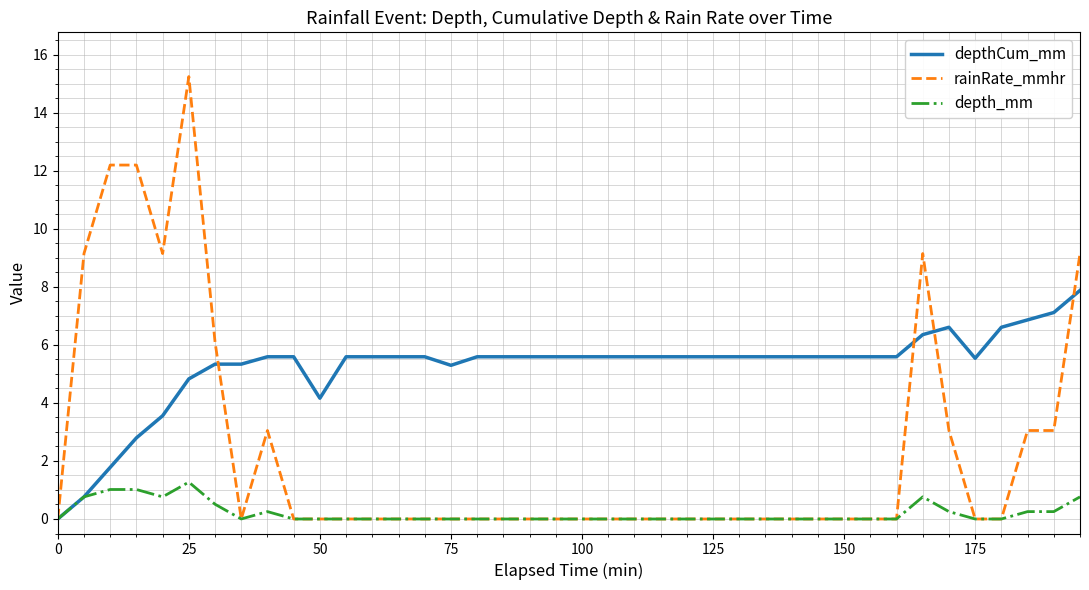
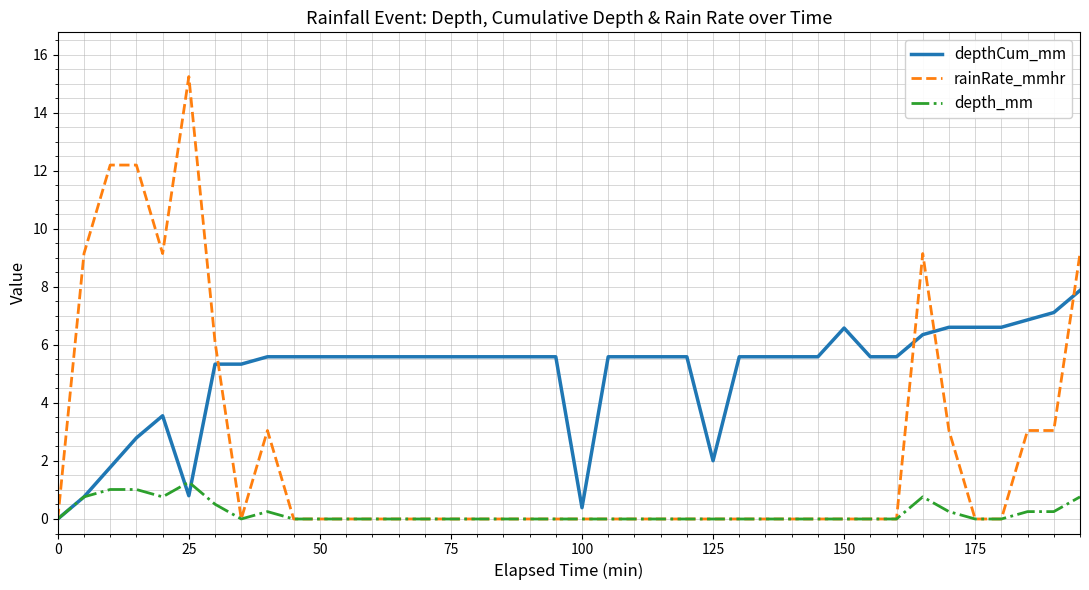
depthCum_mm, 25: 4.8 -> 0.8
depthCum_mm, 50: 4.2 -> 5.6
depthCum_mm, 75: 5.3 -> 5.6
depthCum_mm, 100: 5.6 -> 0.4
depthCum_mm, 125: 5.6 -> 2.0
depthCum_mm, 150: 5.6 -> 6.6
depthCum_mm, 175: 5.5 -> 6.6
